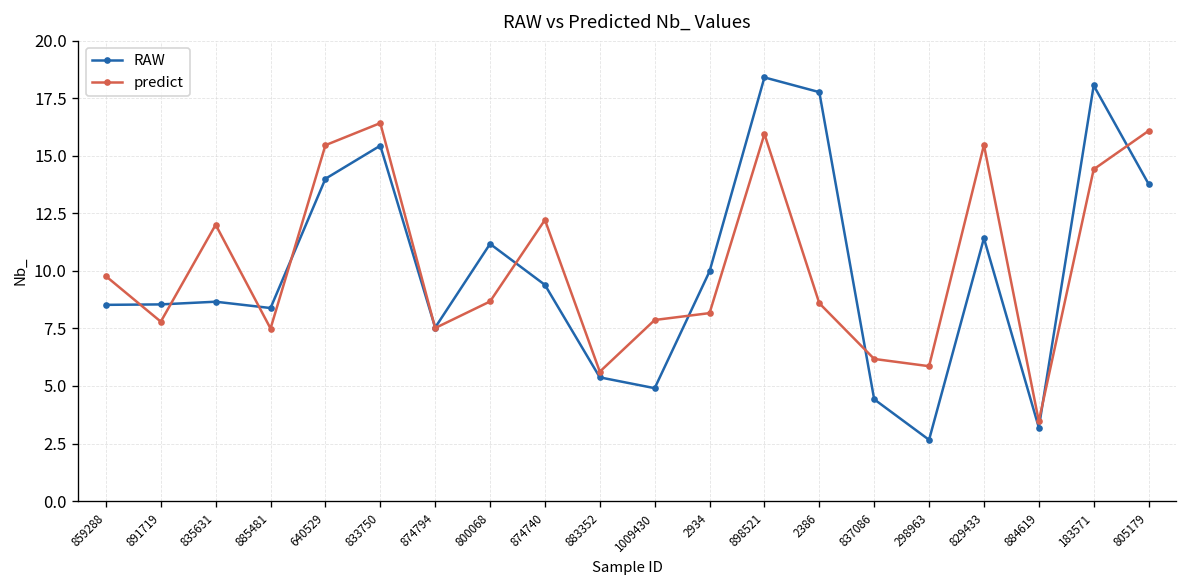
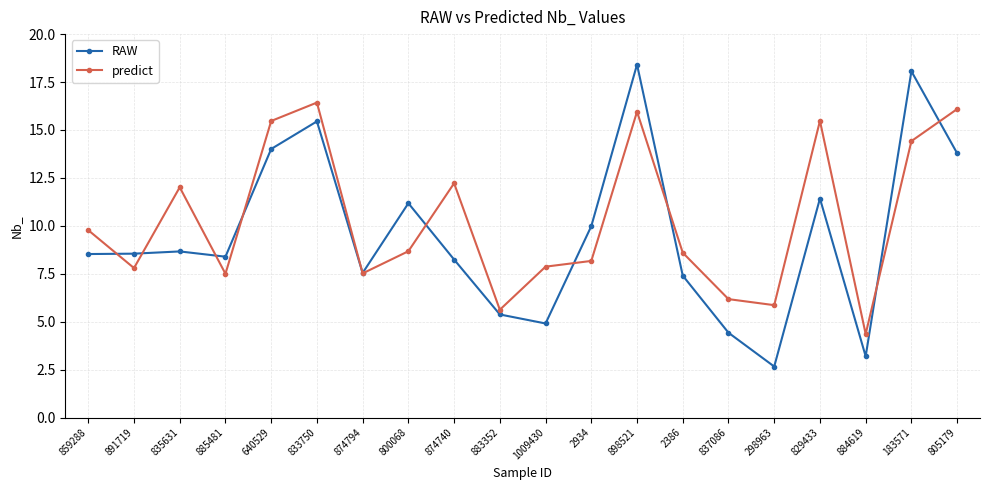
RAW, 874740: 9.4 -> 8.2
RAW, 2386: 17.8 -> 7.4
predict, 884619: 3.5 -> 4.4
